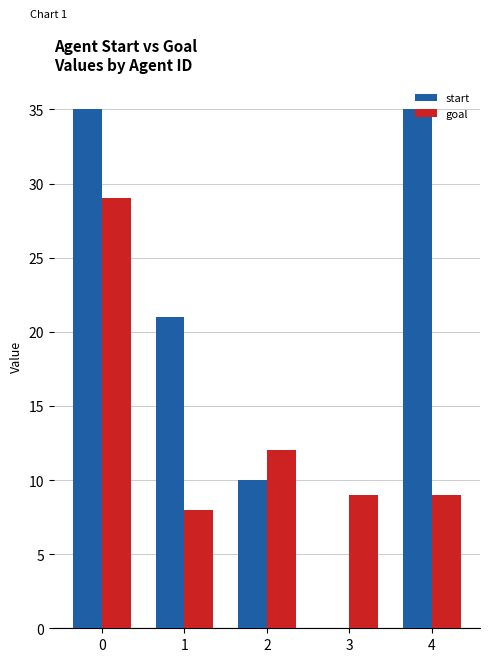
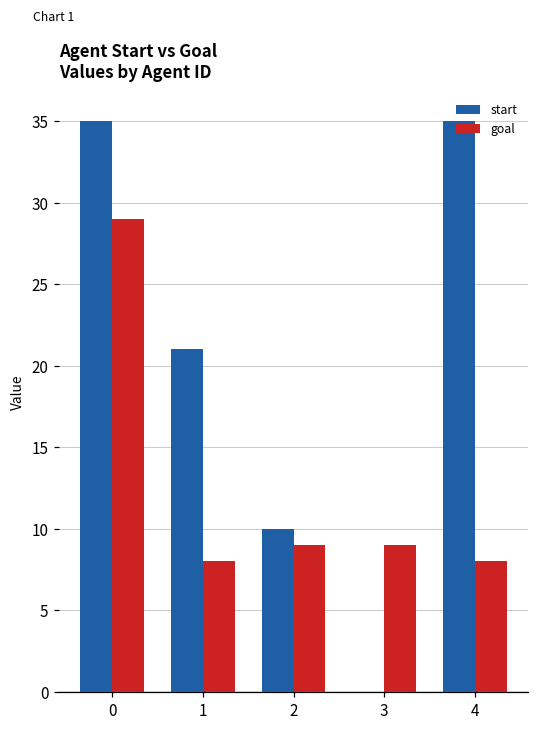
goal, 2: 12 -> 9
goal, 4: 9 -> 8
